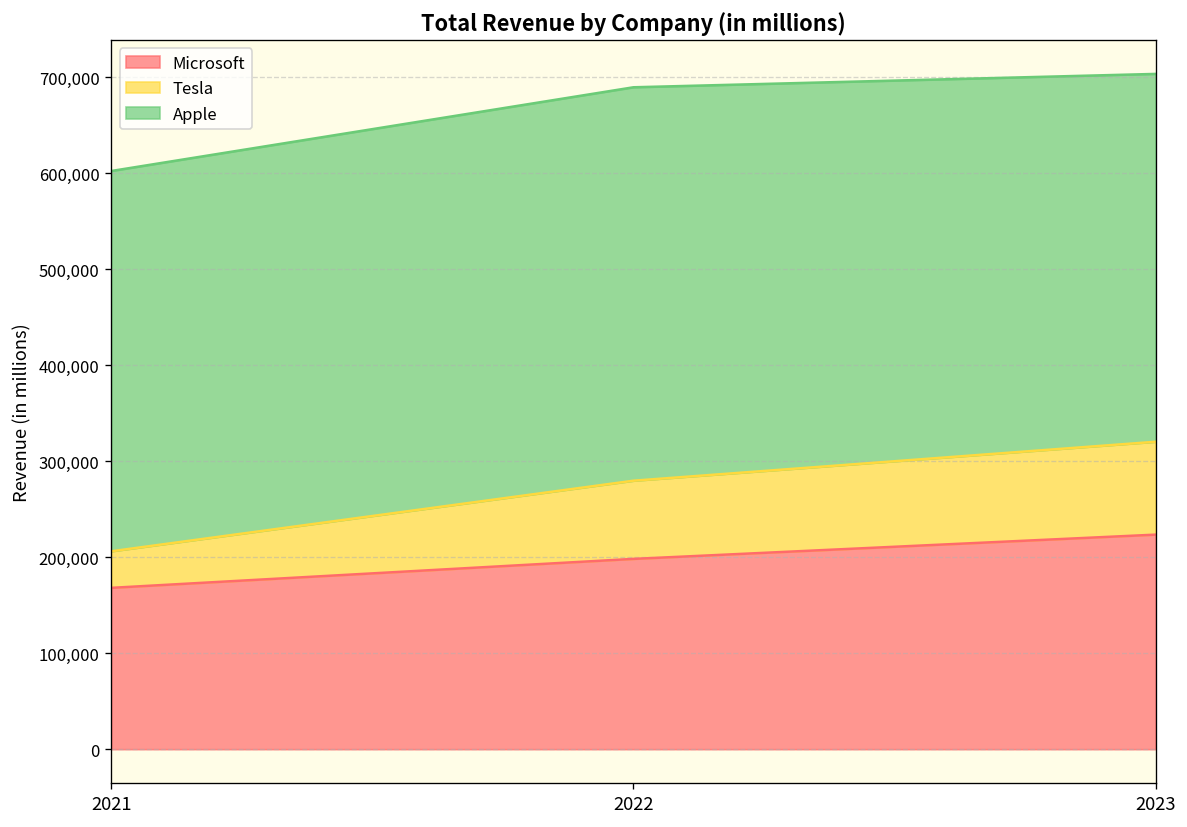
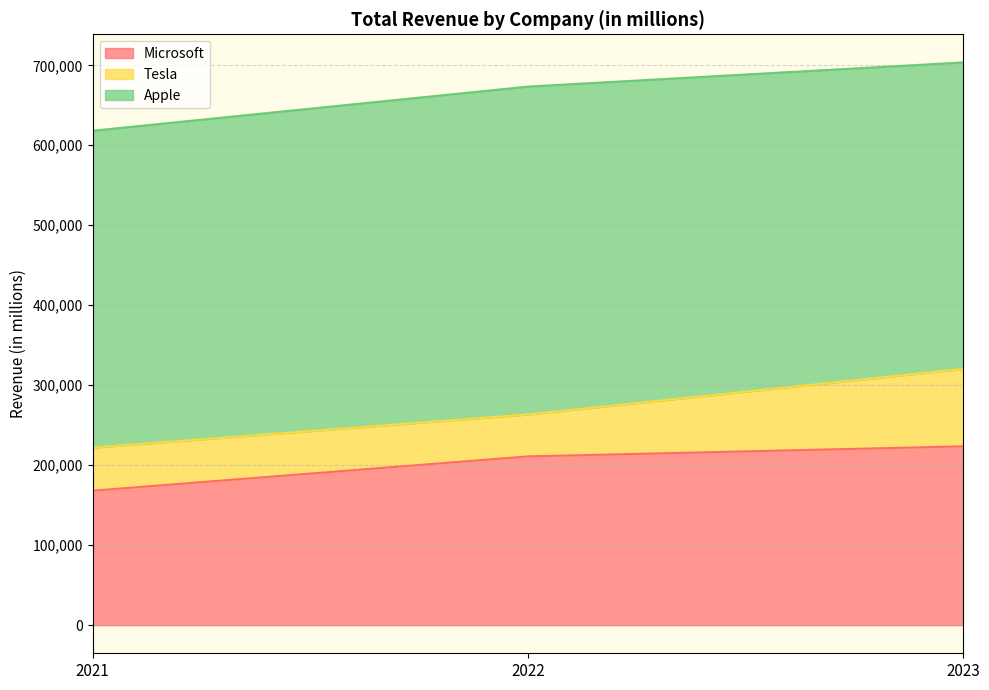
Tesla, 2021: 40,000 -> 50,000
Microsoft, 2022: 200,000 -> 210,000
Tesla, 2022: 80,000 -> 50,000
